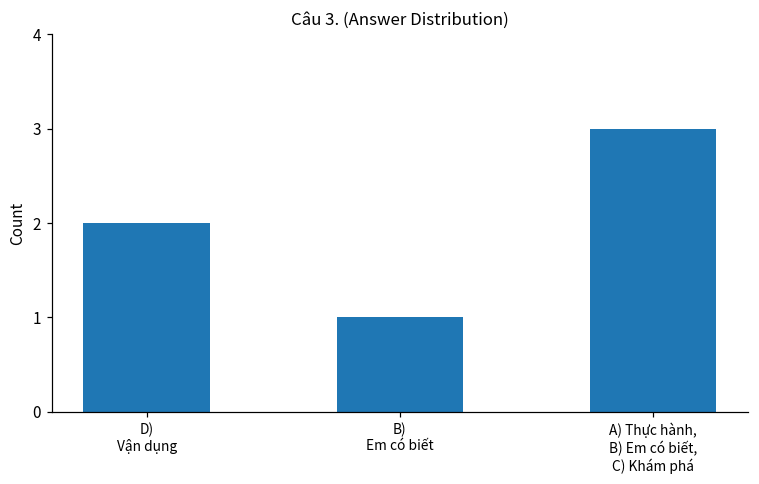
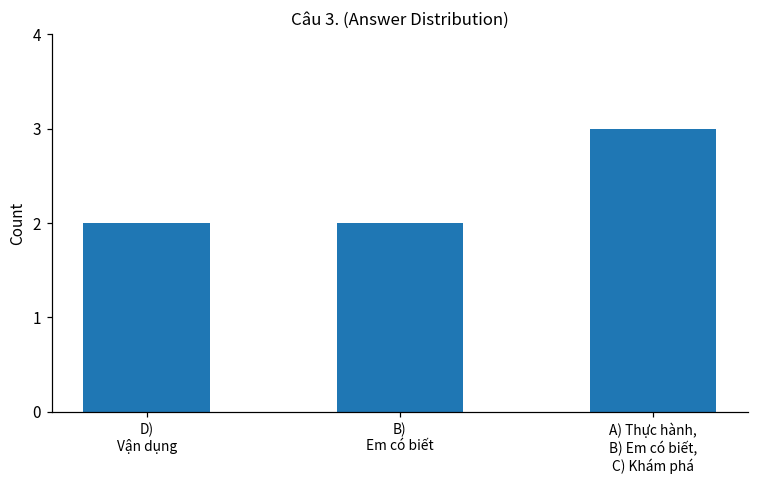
B) Em có biết: 1 -> 2
